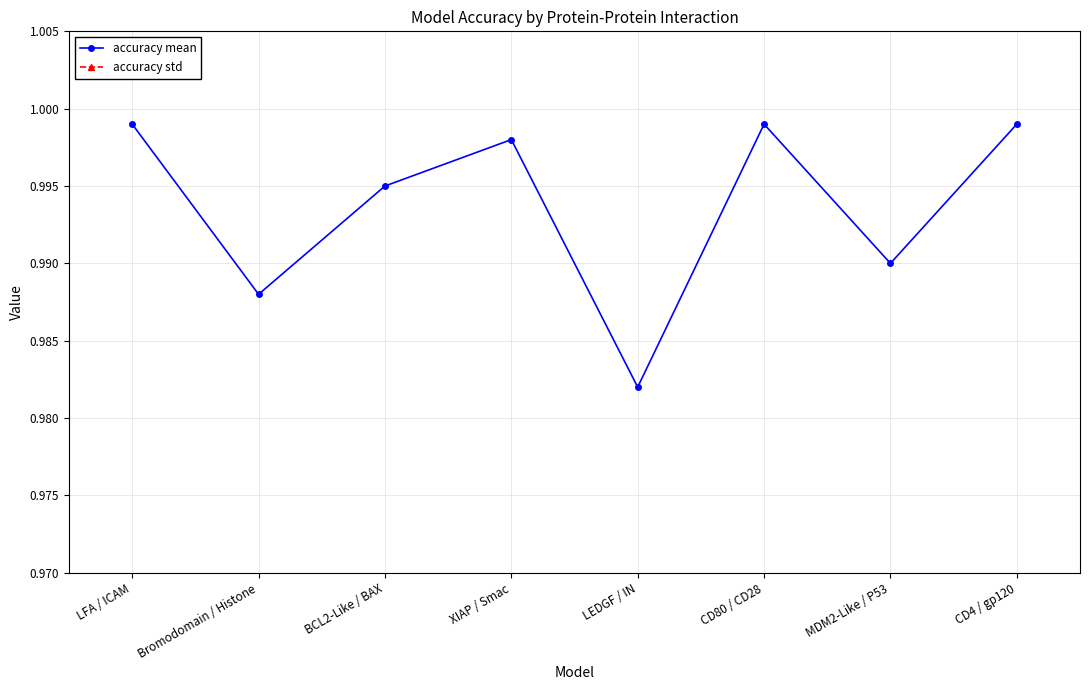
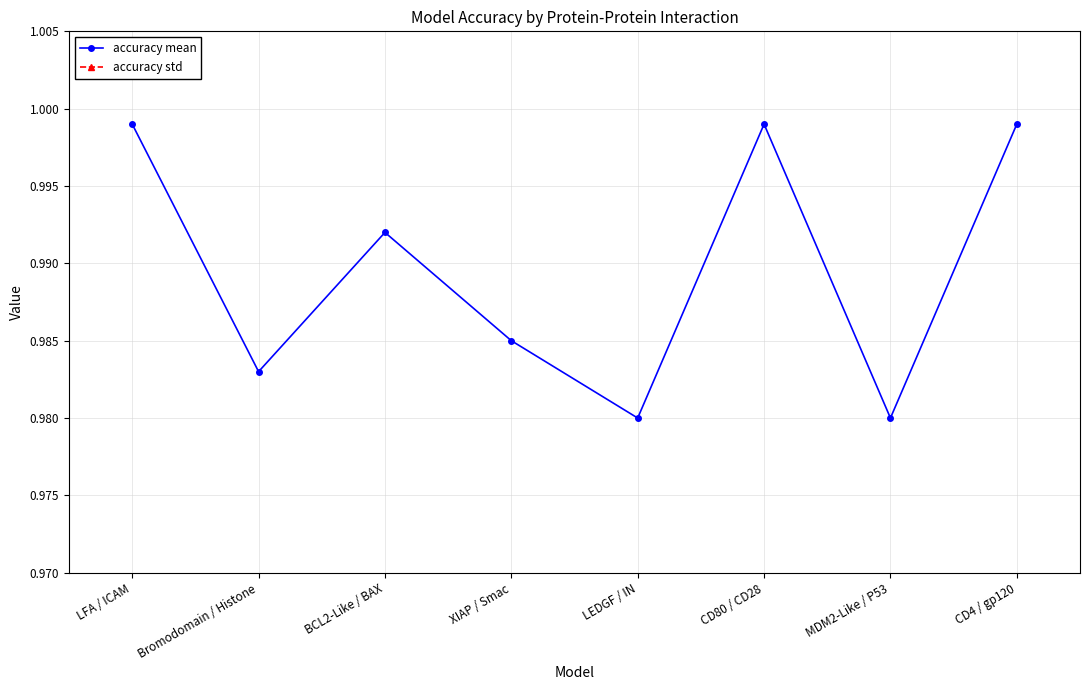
accuracy mean, Bromodomain / Histone: 0.988 -> 0.983
accuracy mean, BCL2-Like / BAX: 0.995 -> 0.992
accuracy mean, XIAP / Smac: 0.998 -> 0.985
accuracy mean, LEDGF / IN: 0.982 -> 0.980
accuracy mean, MDM2-Like / P53: 0.99 -> 0.98
